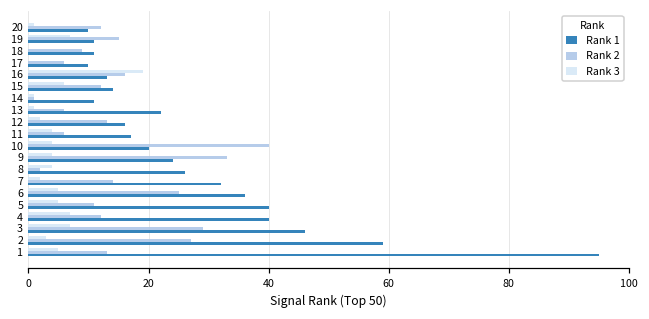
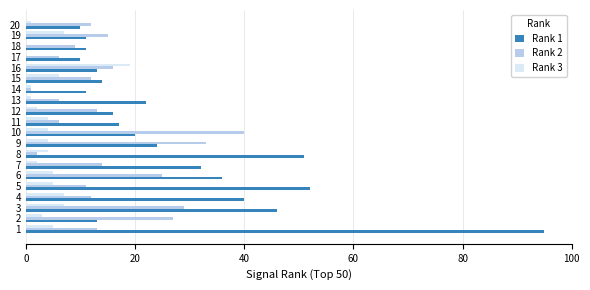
Rank 1, 8: 26 -> 51
Rank 1, 5: 40 -> 52
Rank 1, 2: 59 -> 13
